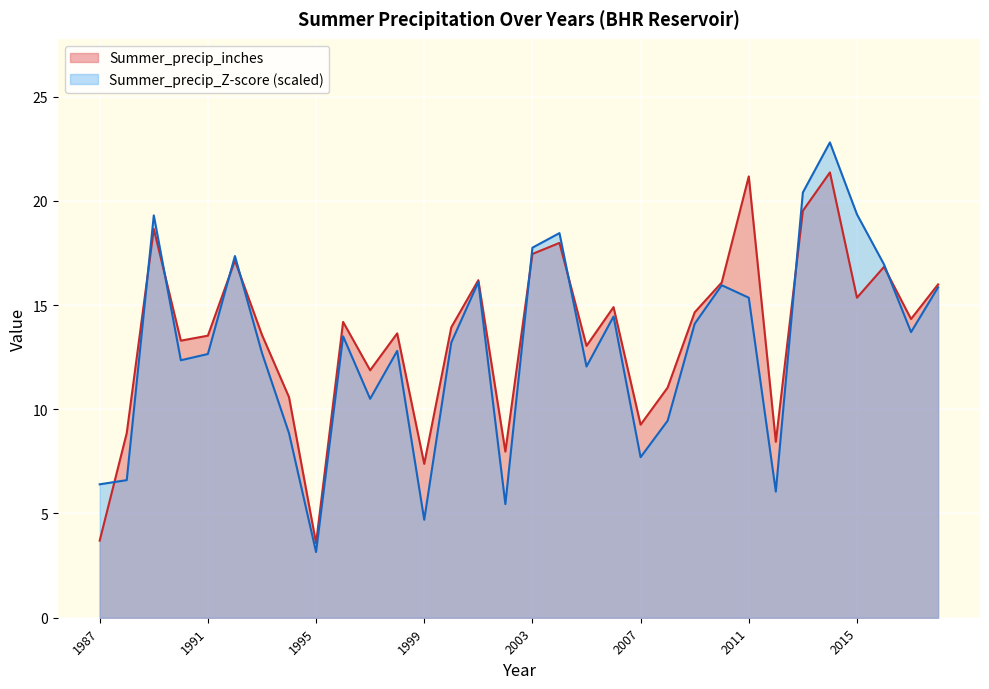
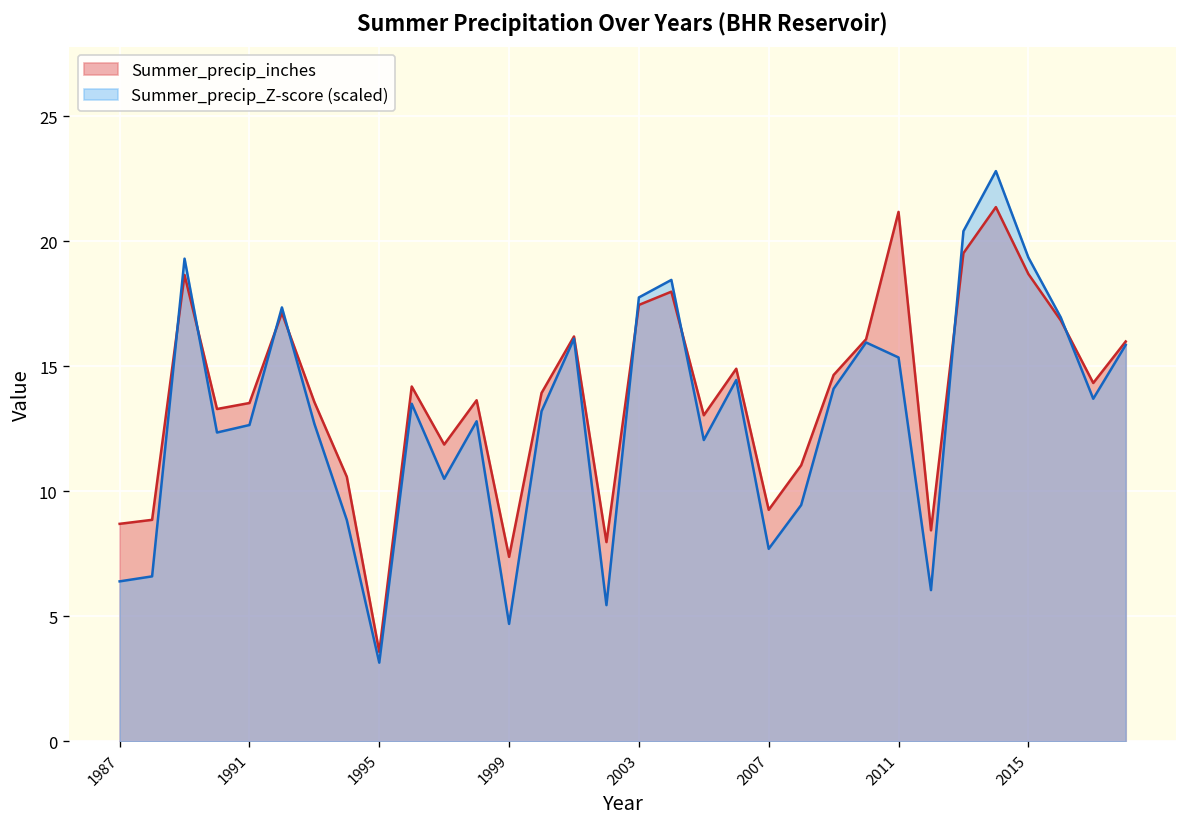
Summer_precip_inches, 1987: 3.7 -> 8.7
Summer_precip_inches, 2015: 15.4 -> 18.7
